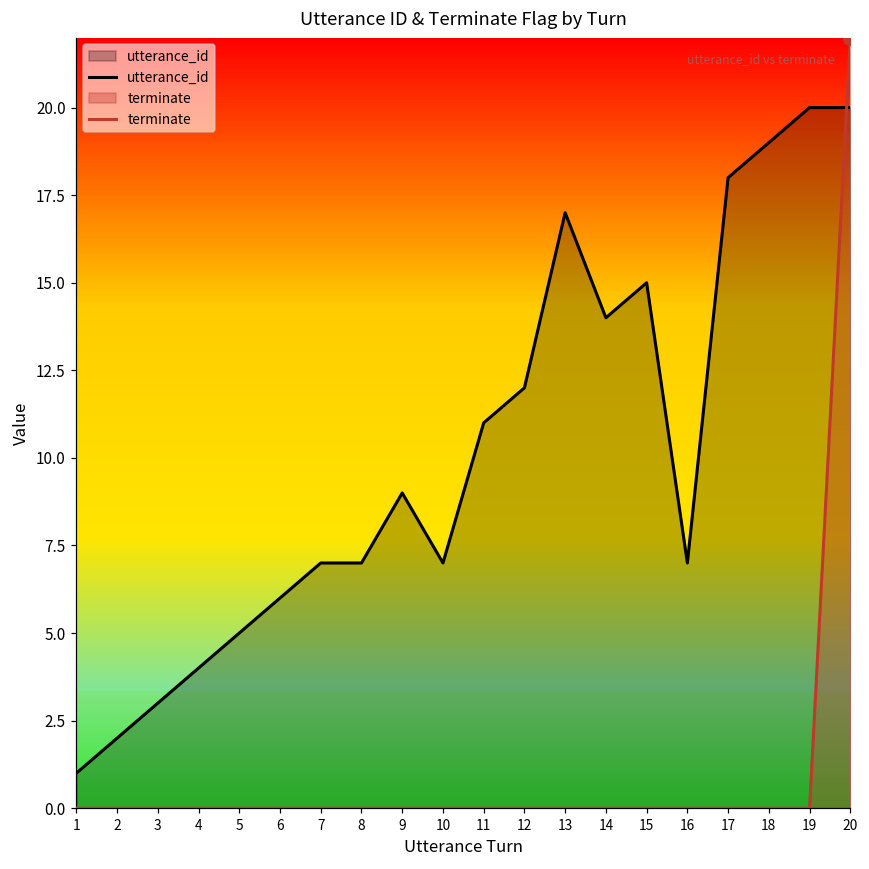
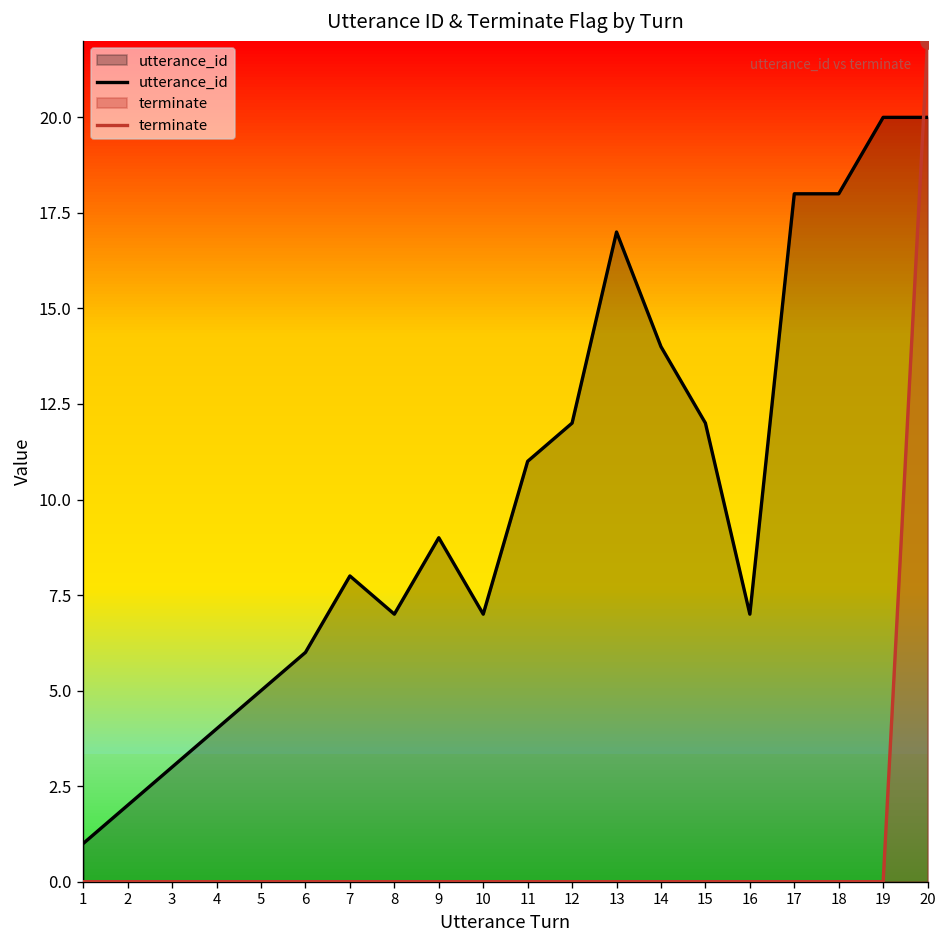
utterance_id, 7: 7 -> 8
utterance_id, 15: 15 -> 12
utterance_id, 18: 19 -> 18
